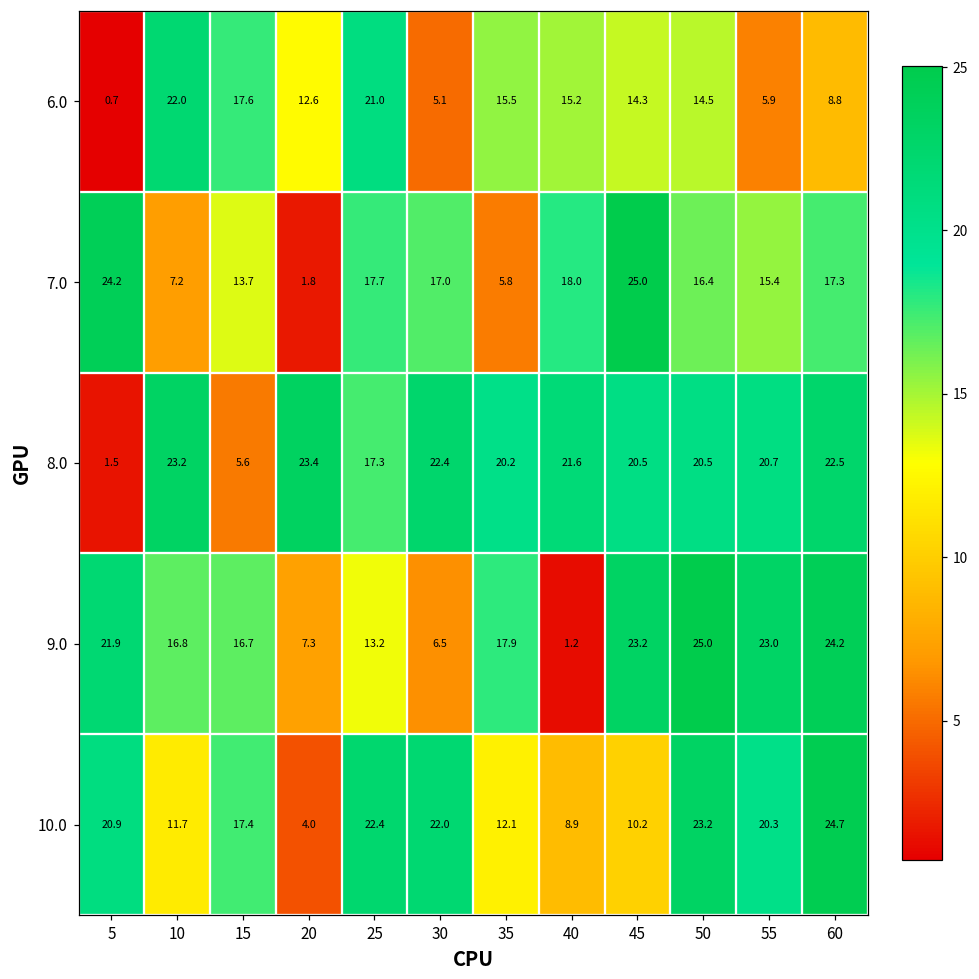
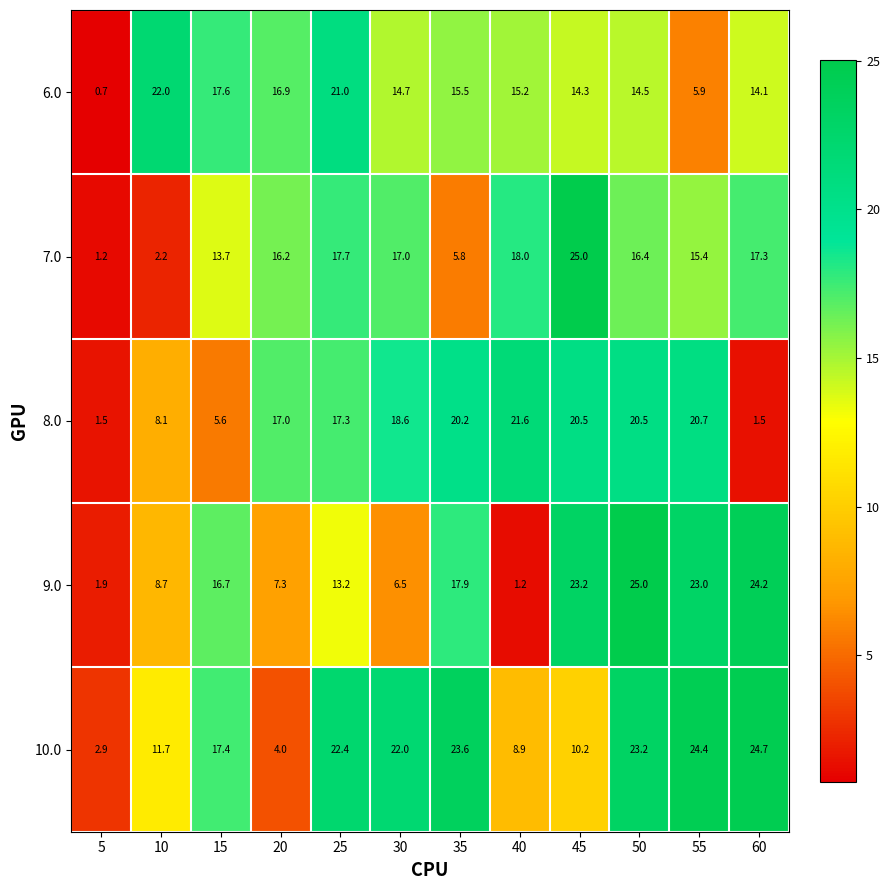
6.0, 20: 12.6 -> 16.9
6.0, 30: 5.1 -> 14.7
6.0, 60: 8.8 -> 14.1
7.0, 5: 24.2 -> 1.2
7.0, 10: 7.2 -> 2.2
7.0, 20: 1.8 -> 16.2
8.0, 10: 23.2 -> 8.1
8.0, 20: 23.4 -> 17.0
8.0, 30: 22.4 -> 18.6
8.0, 60: 22.5 -> 1.5
9.0, 5: 21.9 -> 1.9
9.0, 10: 16.8 -> 8.7
10.0, 5: 20.9 -> 2.9
10.0, 35: 12.1 -> 23.6
10.0, 55: 20.3 -> 24.4
